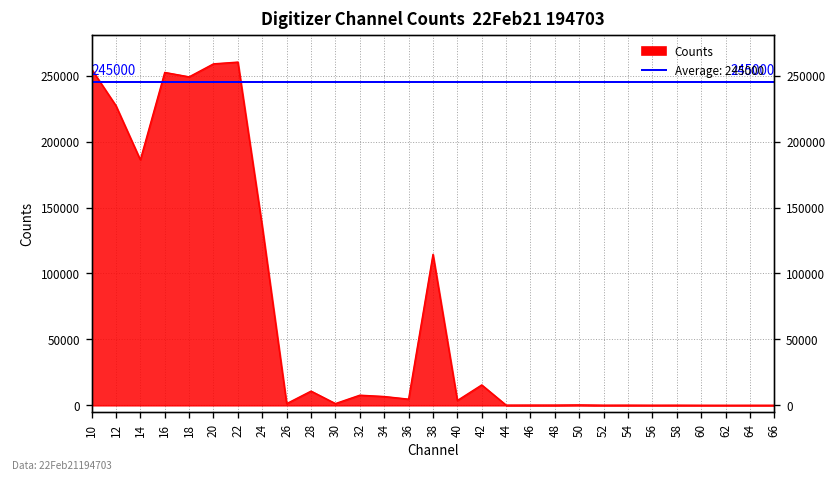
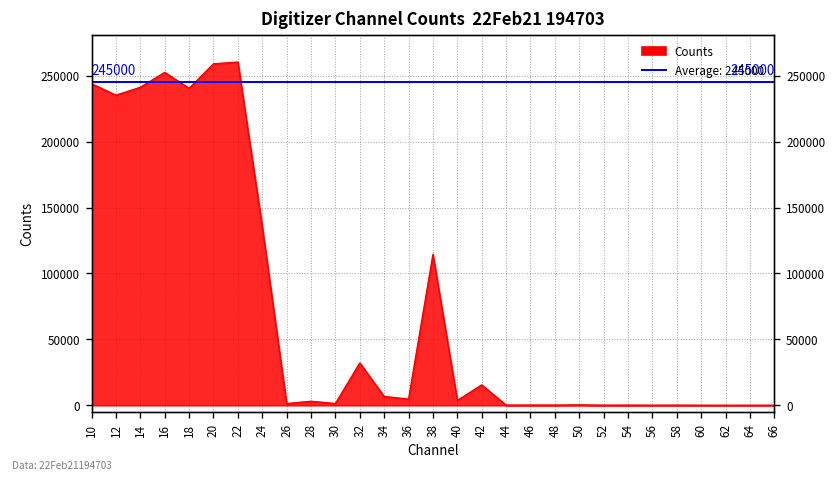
10: 255000 -> 244000
12: 227000 -> 235000
14: 186000 -> 241000
18: 249000 -> 240000
28: 11000 -> 3000
32: 8000 -> 32000
